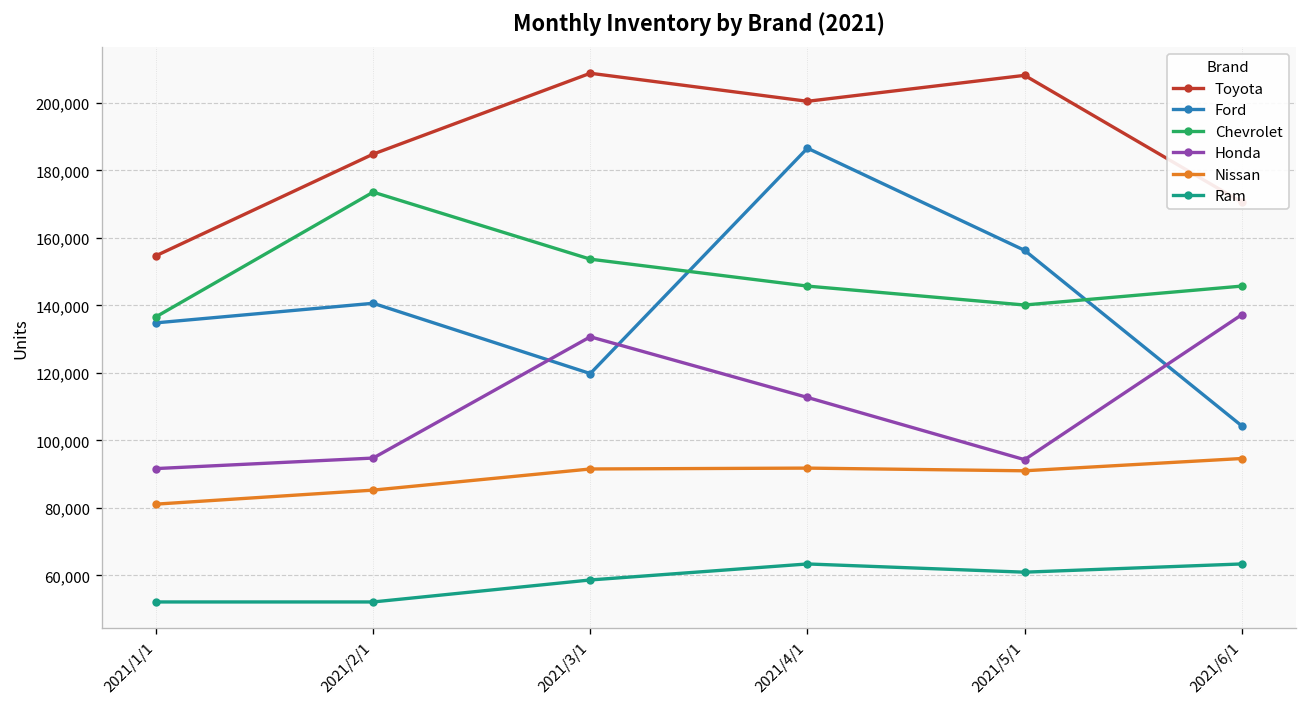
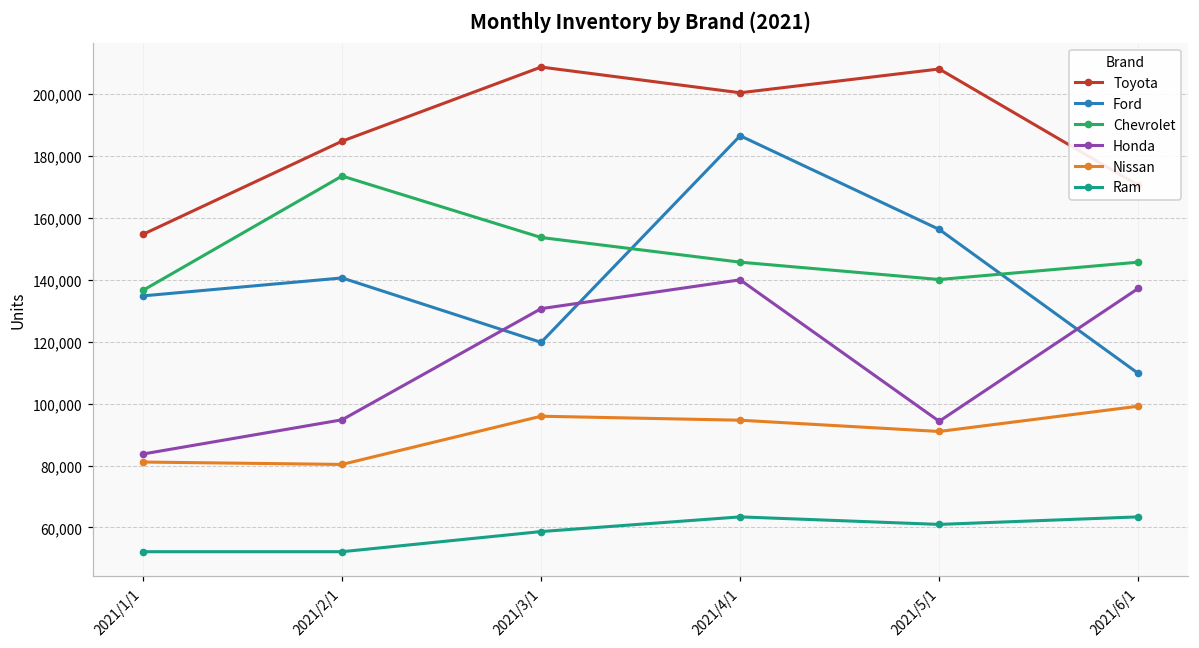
Honda, 2021/1/1: 92,000 -> 84,000
Nissan, 2021/2/1: 85,000 -> 80,000
Nissan, 2021/3/1: 92,000 -> 96,000
Honda, 2021/4/1: 113,000 -> 140,000
Nissan, 2021/4/1: 92,000 -> 95,000
Ford, 2021/6/1: 104,000 -> 110,000
Nissan, 2021/6/1: 95,000 -> 99,000
